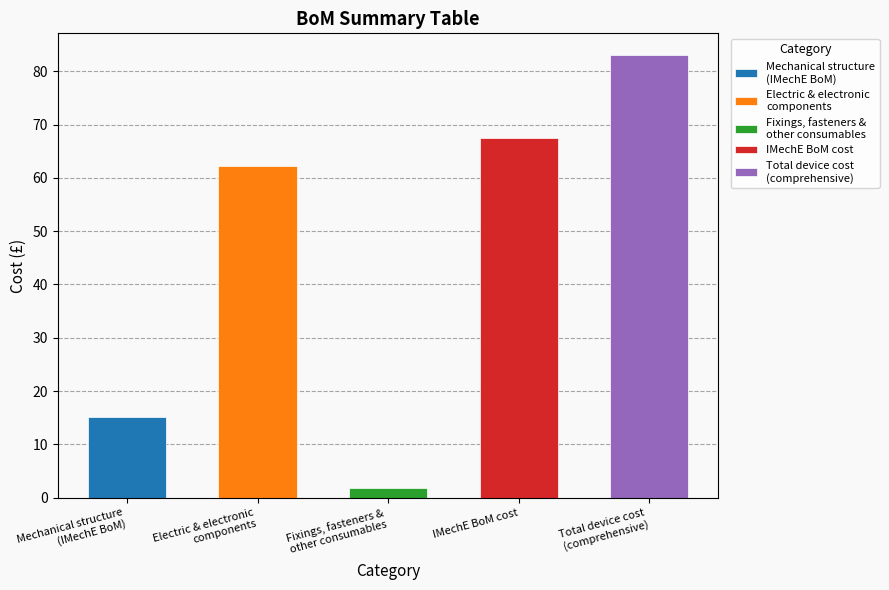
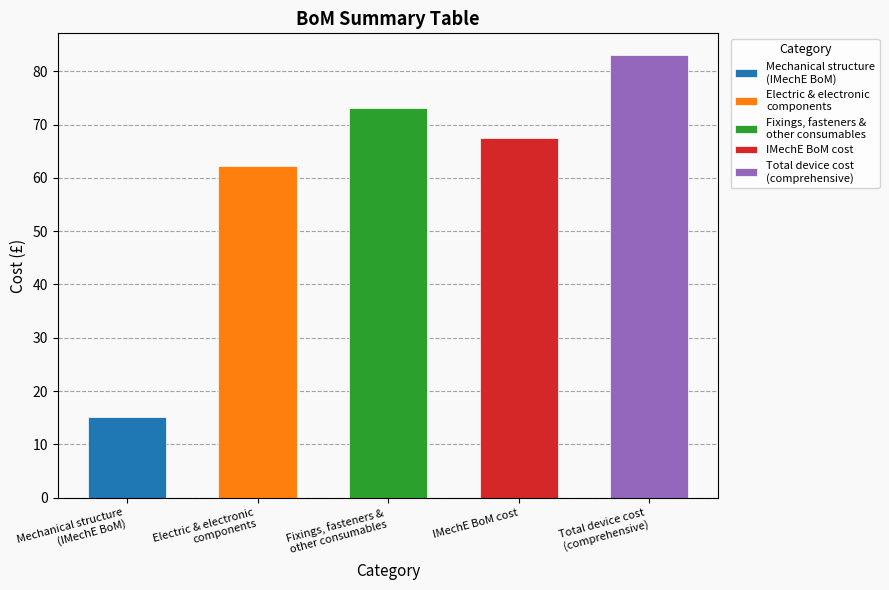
Fixings, fasteners & other consumables: 2 -> 73
